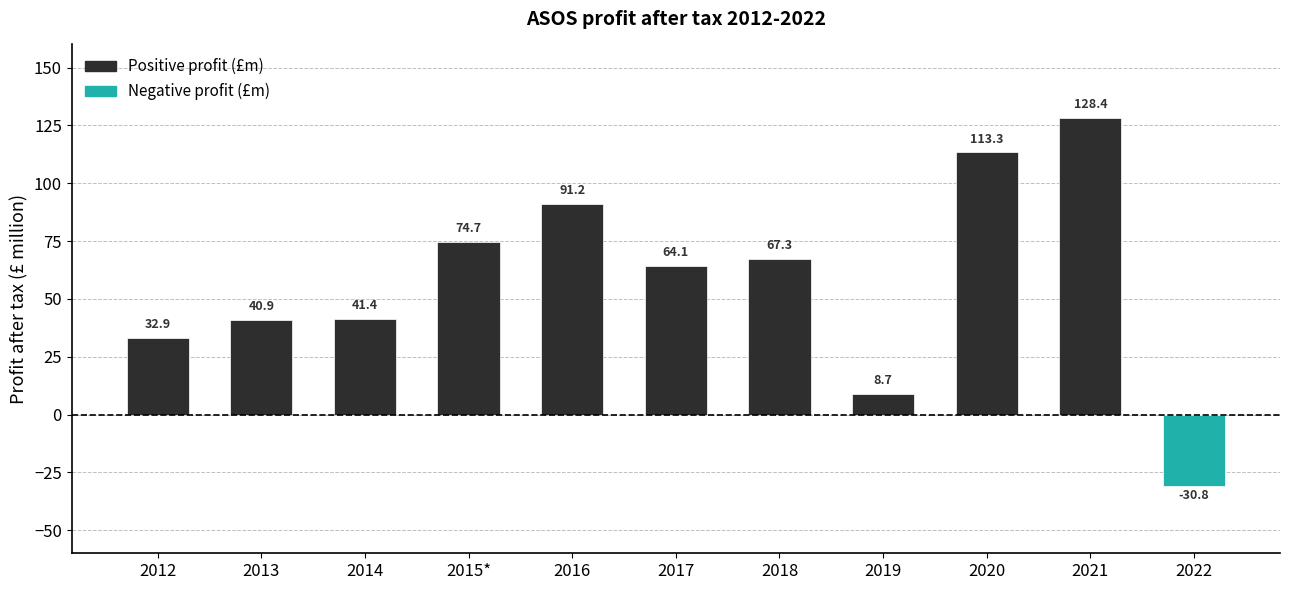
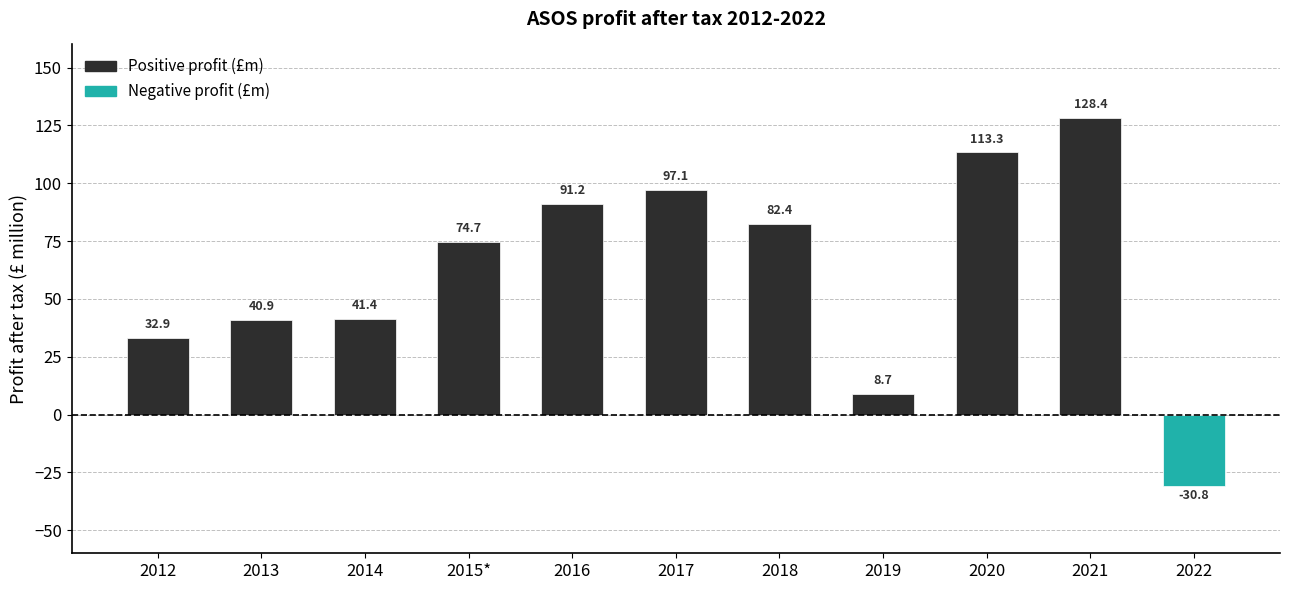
2017: 64.1 -> 97.1
2018: 67.3 -> 82.4
